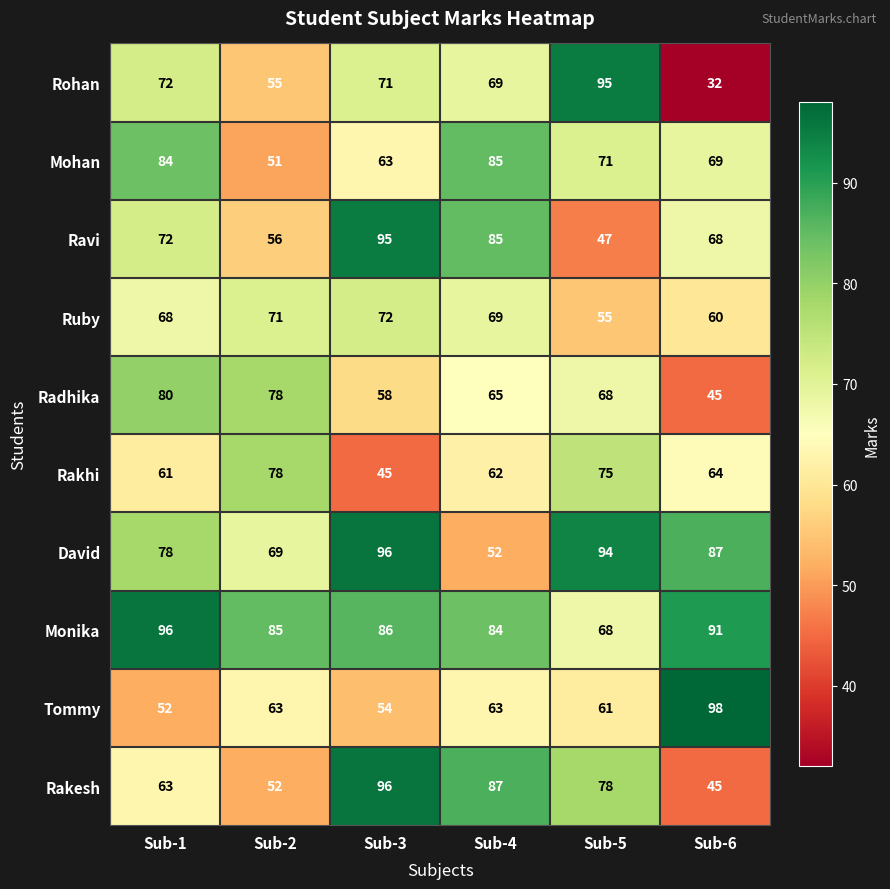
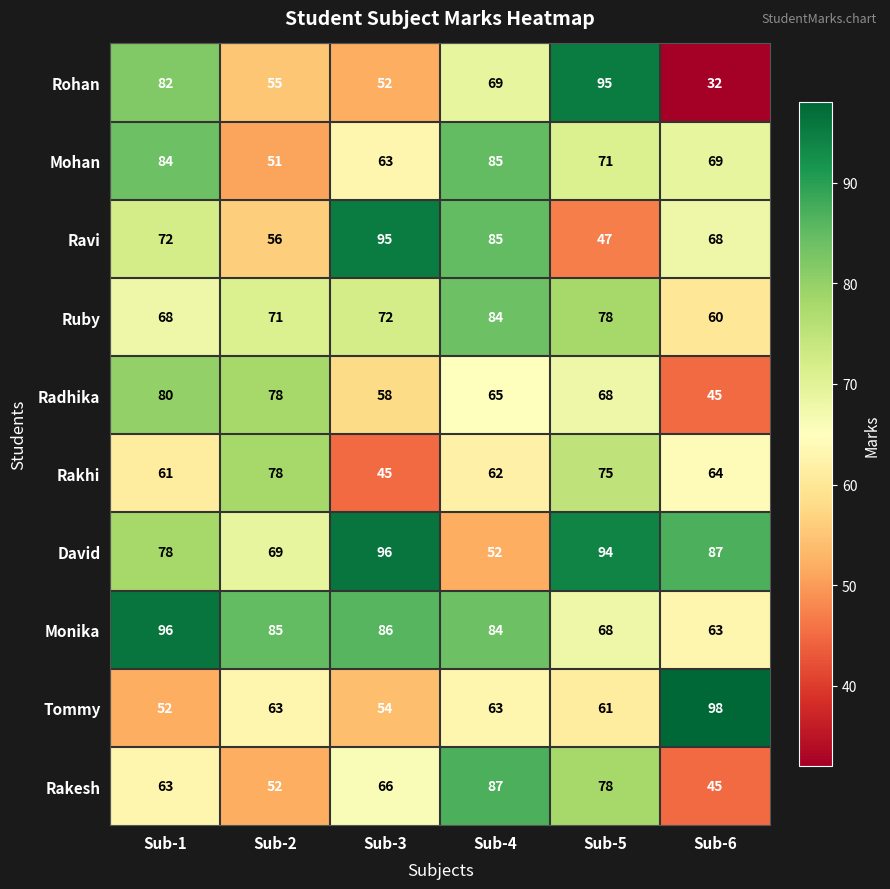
Rohan, Sub-1: 72 -> 82
Rohan, Sub-3: 71 -> 52
Ruby, Sub-4: 69 -> 84
Ruby, Sub-5: 55 -> 78
Monika, Sub-6: 91 -> 63
Rakesh, Sub-3: 96 -> 66
